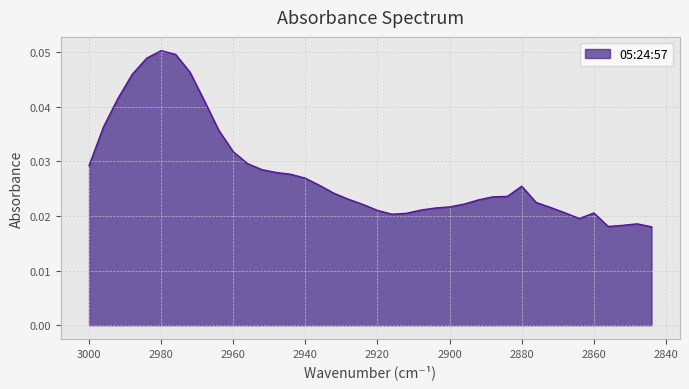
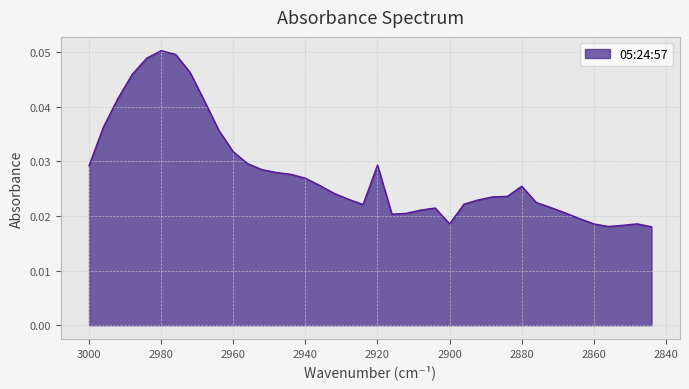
2920: 0.021 -> 0.029
2900: 0.022 -> 0.019
2860: 0.021 -> 0.019
